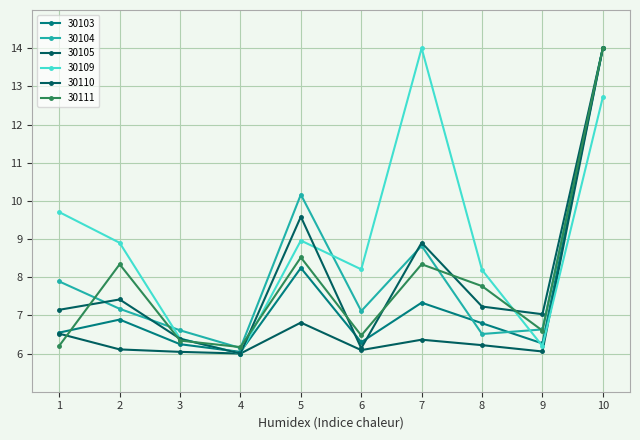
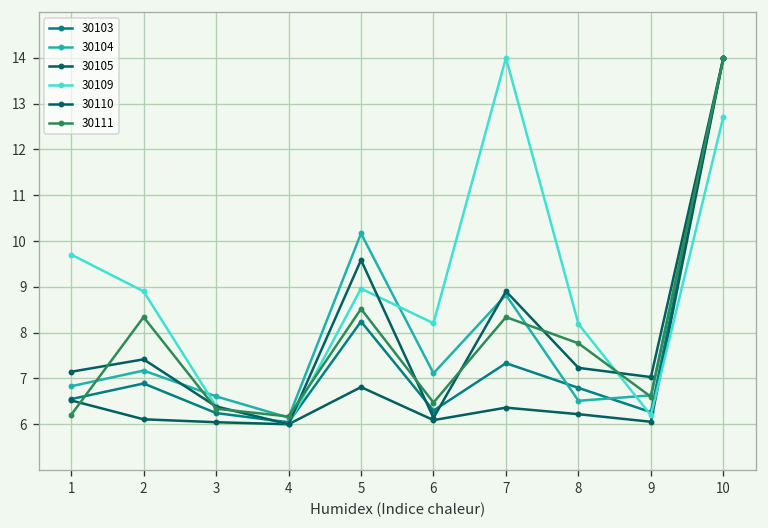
30104, 1: 7.9 -> 6.8
